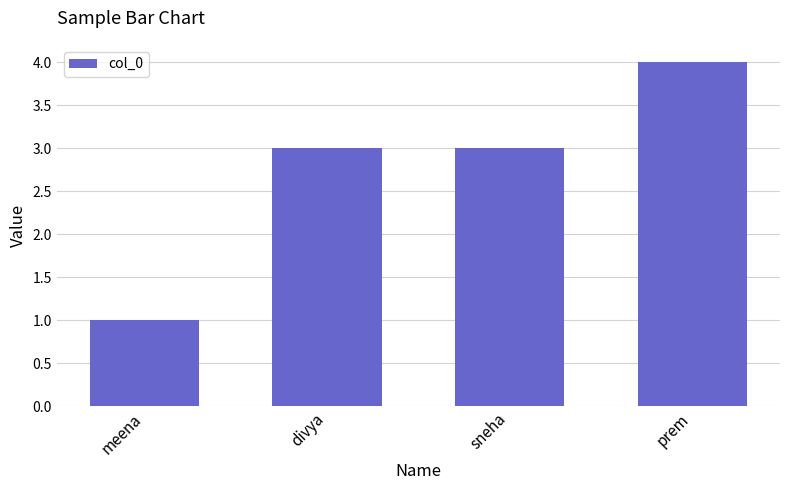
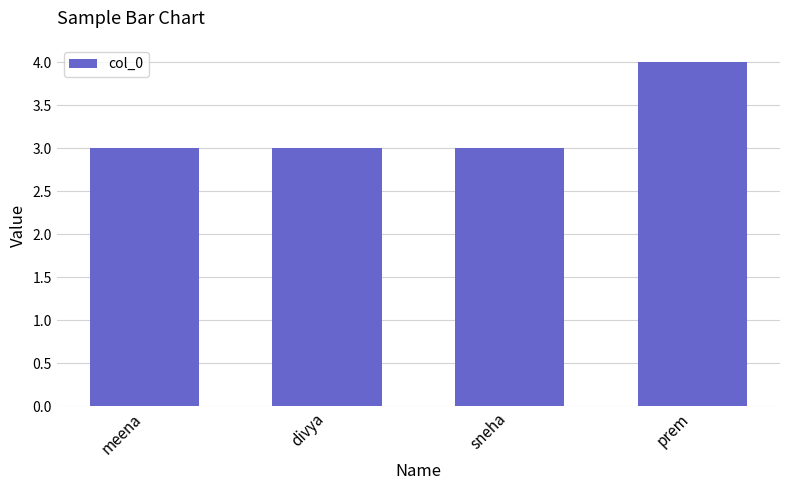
meena: 1 -> 3
